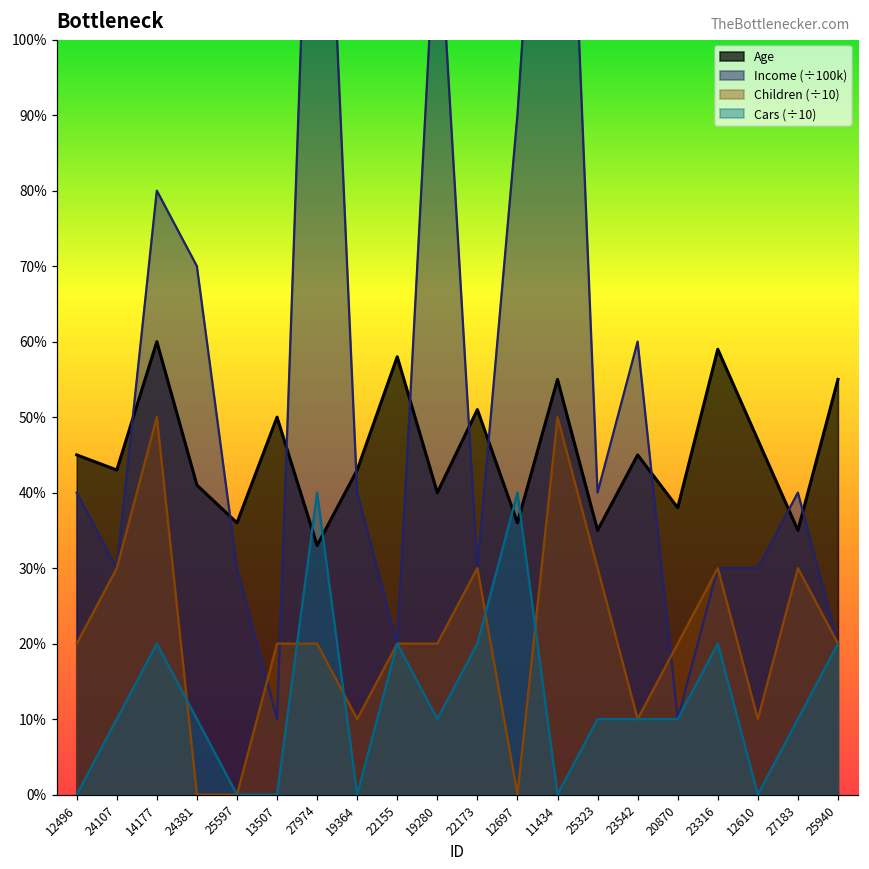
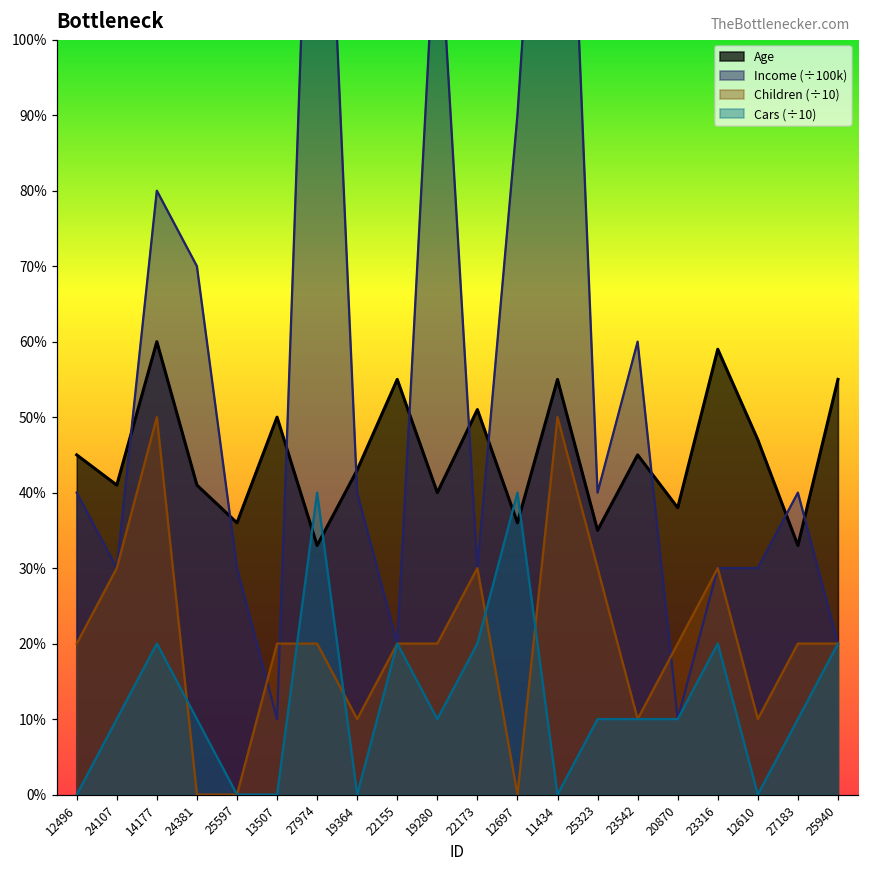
Age, 24107: 43% -> 41%
Age, 22155: 58% -> 55%
Age, 27183: 35% -> 33%
Children (÷10), 27183: 30% -> 20%
